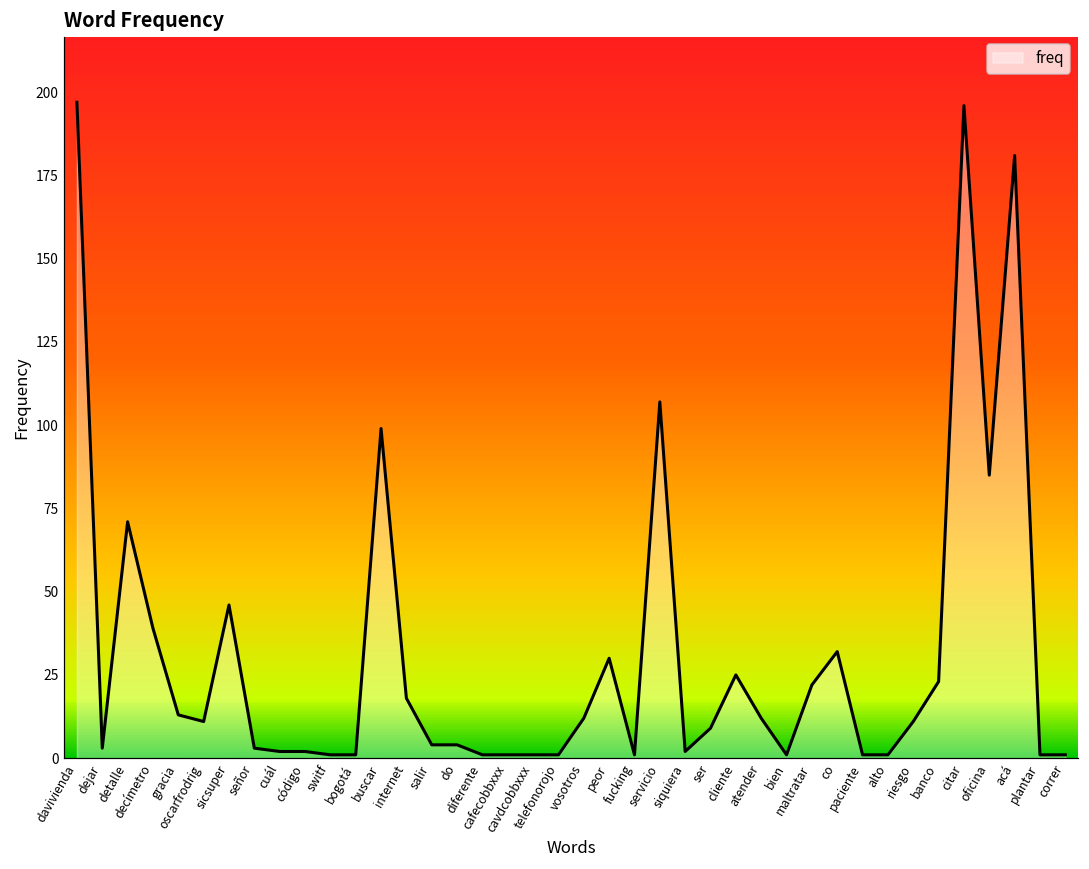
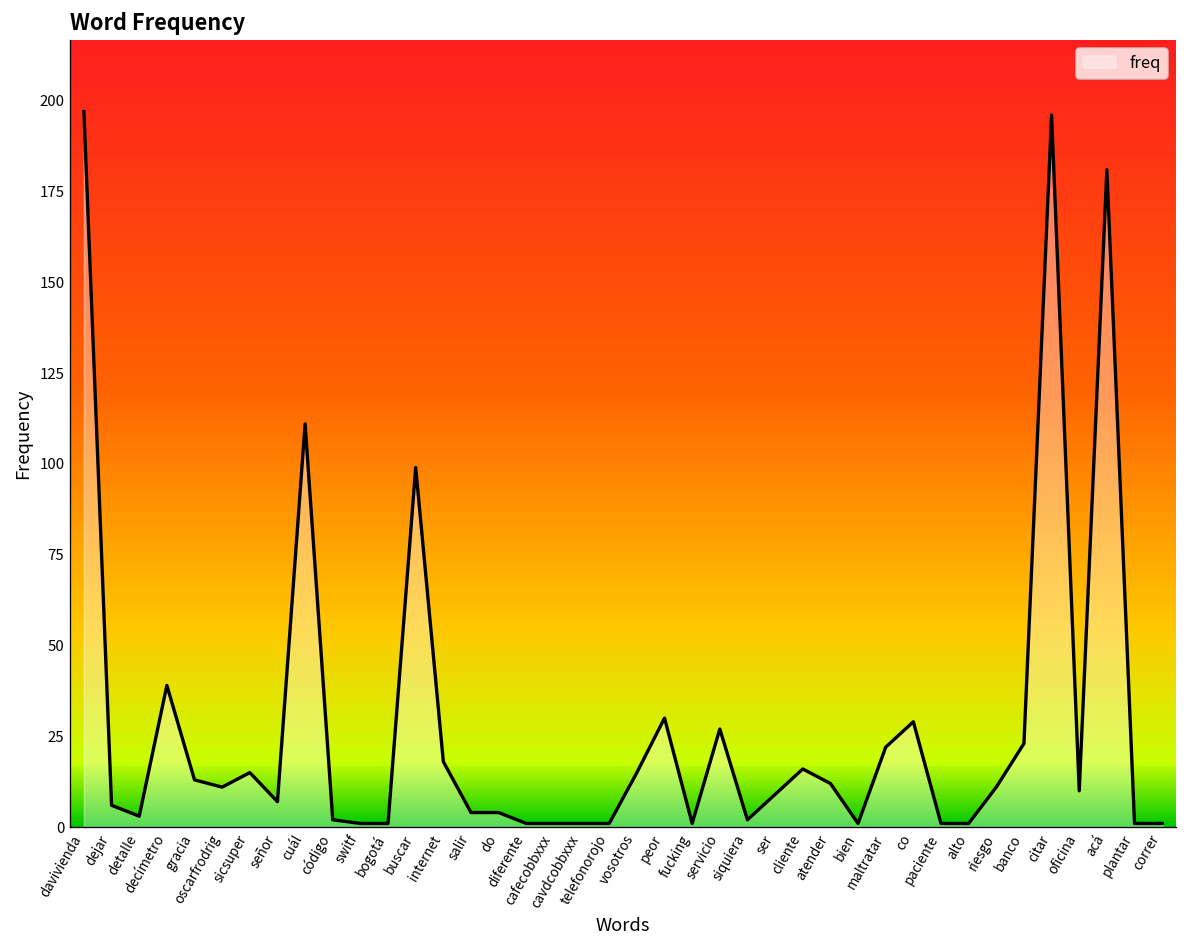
dejar: 3 -> 6
detalle: 71 -> 3
sicsuper: 46 -> 15
señor: 3 -> 7
cuál: 2 -> 111
vosotros: 12 -> 15
servicio: 107 -> 27
cliente: 25 -> 16
co: 32 -> 29
oficina: 85 -> 10
